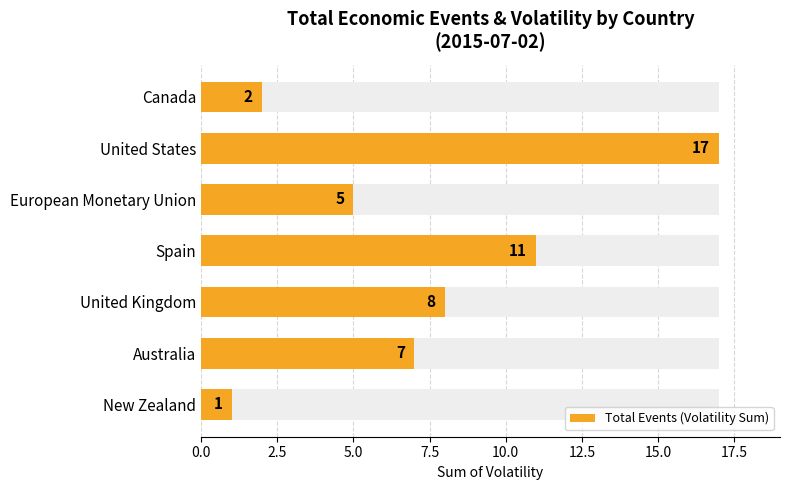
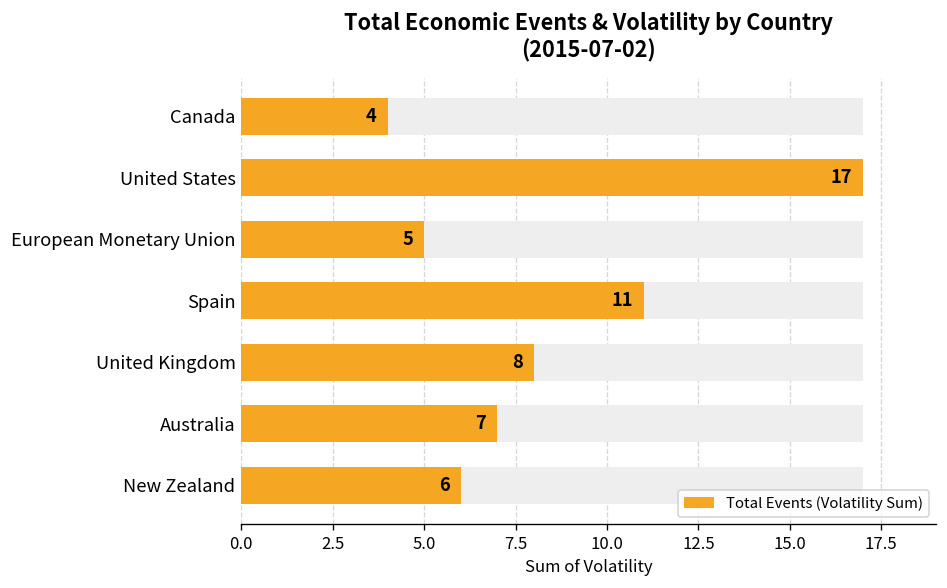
Total Events (Volatility Sum), Canada: 2 -> 4
Total Events (Volatility Sum), New Zealand: 1 -> 6
